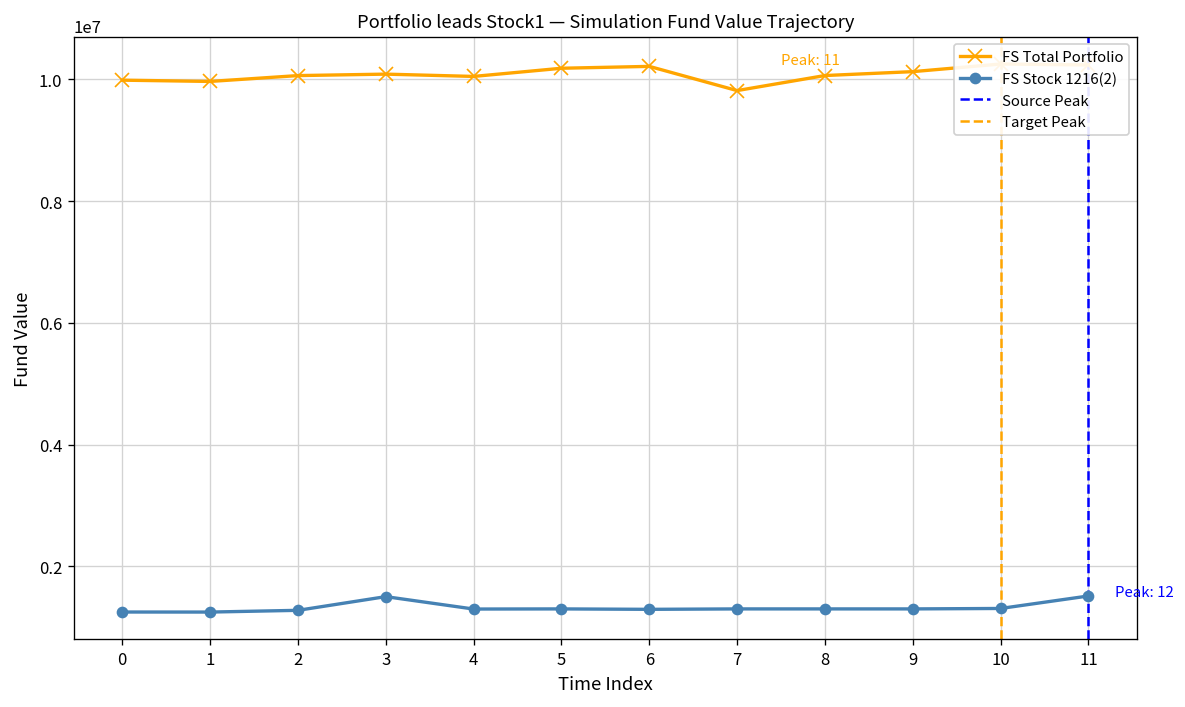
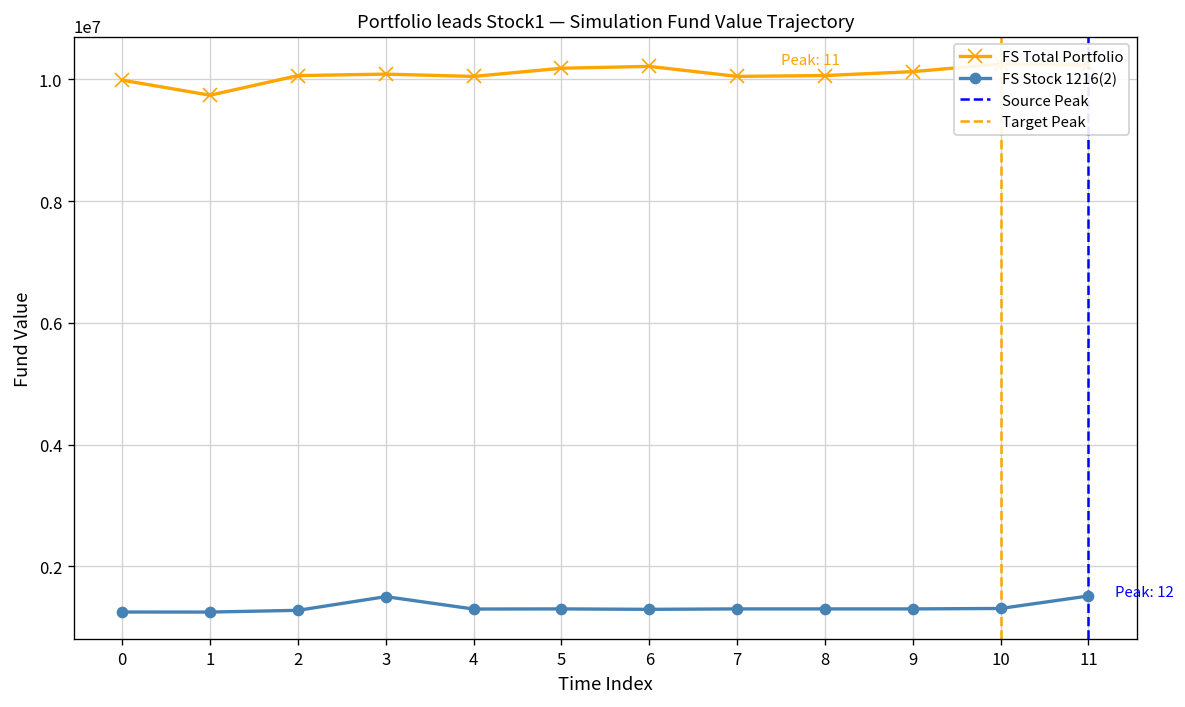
FS Total Portfolio, 1: 10000000 -> 9700000
FS Total Portfolio, 7: 9800000 -> 10100000
